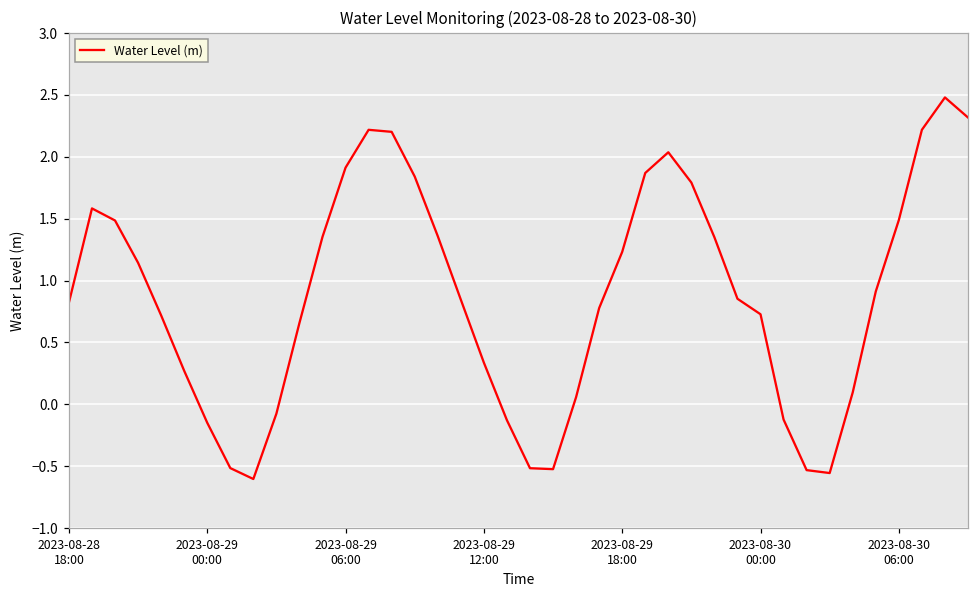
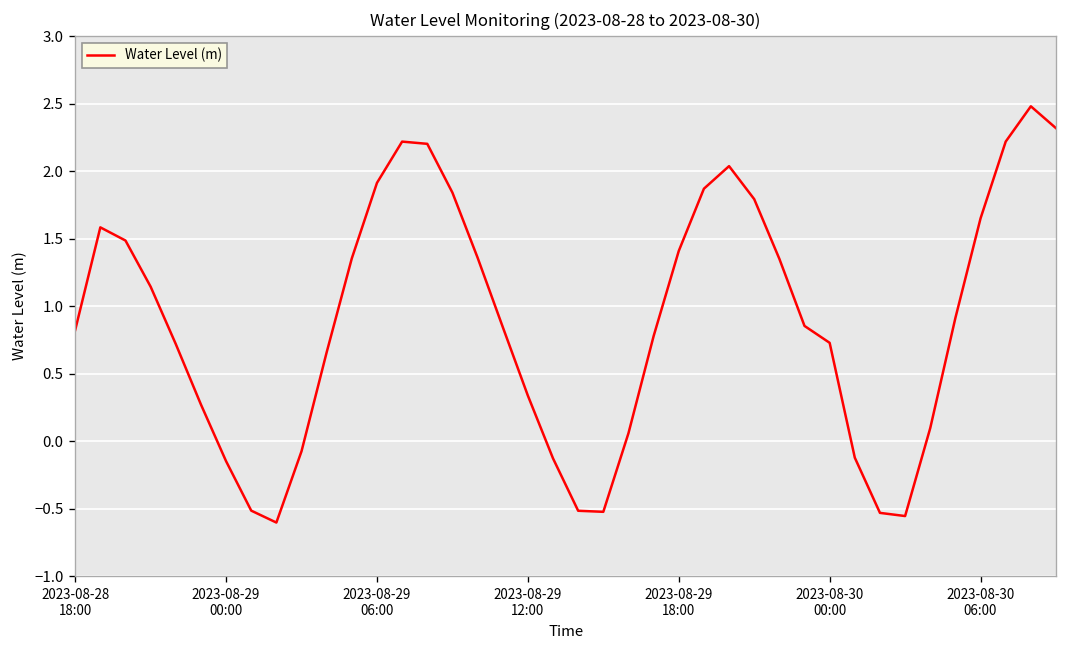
2023-08-29 18:00: 1.23 -> 1.41
2023-08-30 06:00: 1.49 -> 1.65
